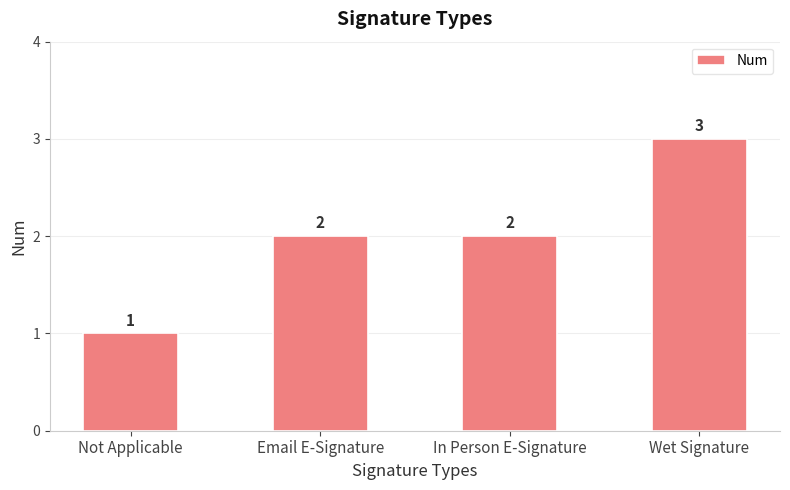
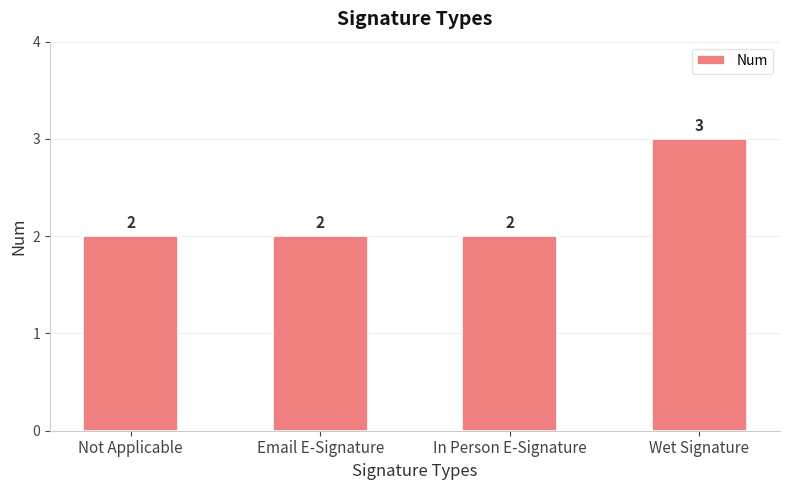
Not Applicable: 1 -> 2
